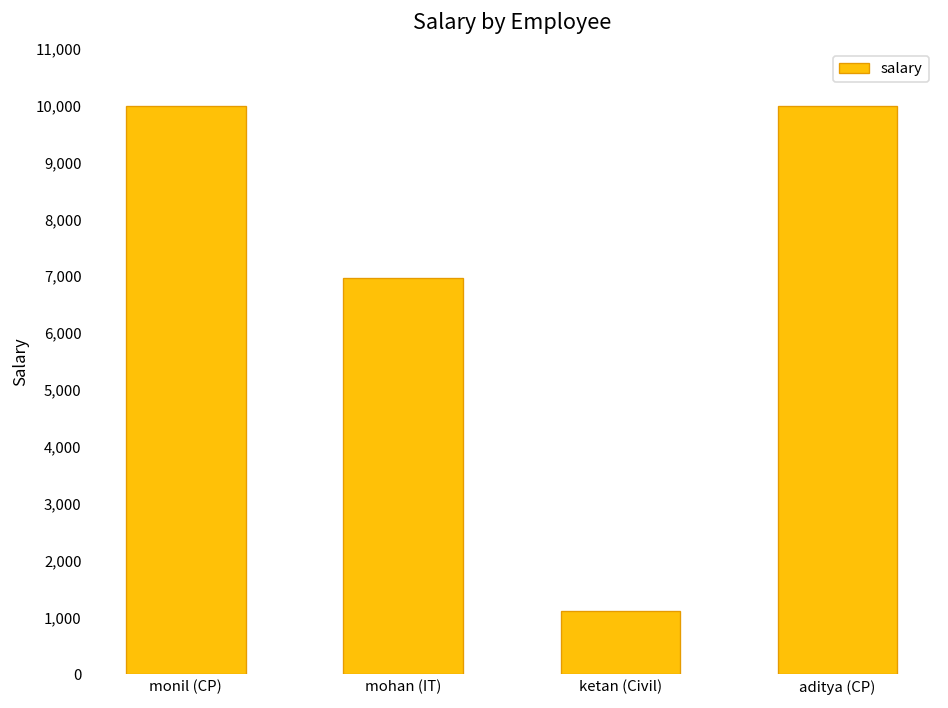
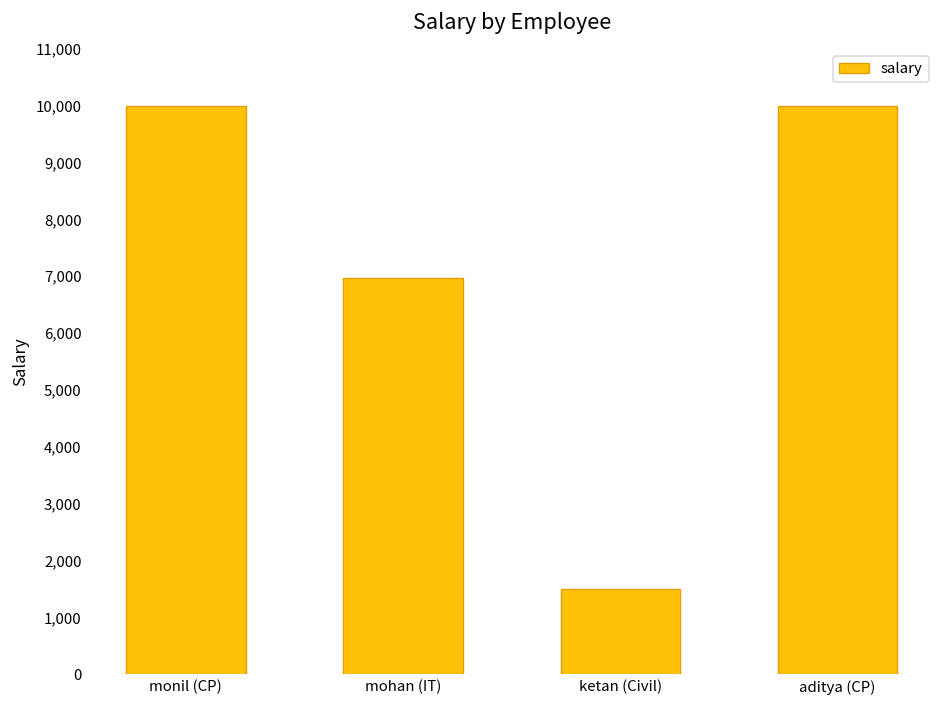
ketan (Civil): 1,100 -> 1,500
